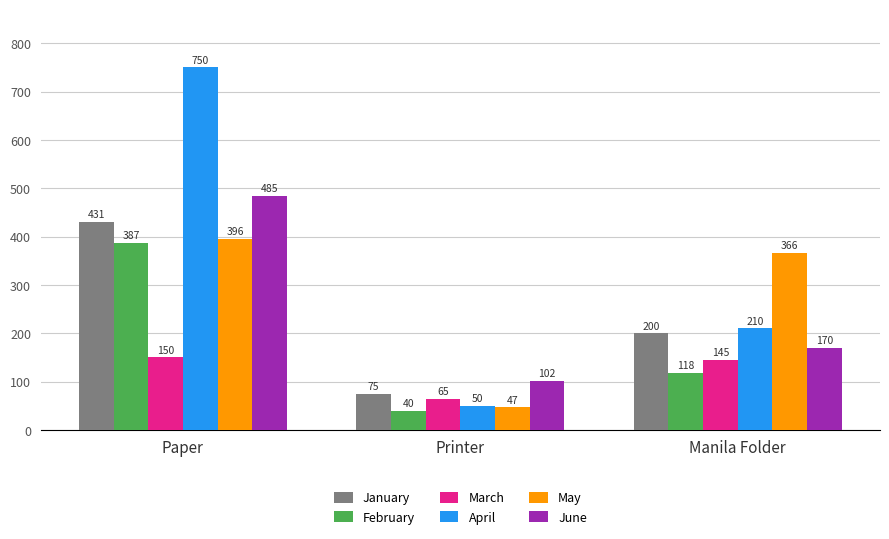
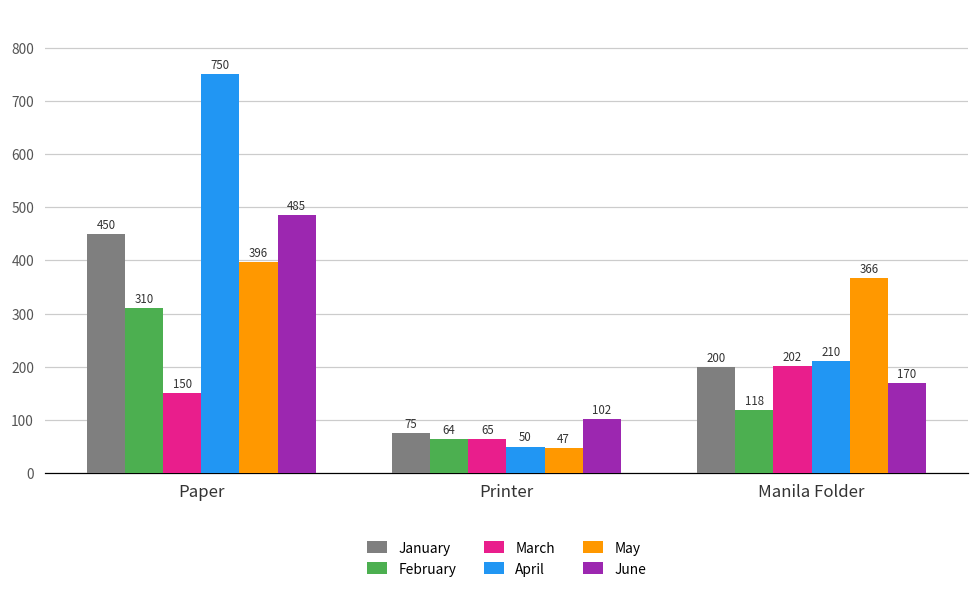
January, Paper: 431 -> 450
February, Paper: 387 -> 310
February, Printer: 40 -> 64
March, Manila Folder: 145 -> 202
